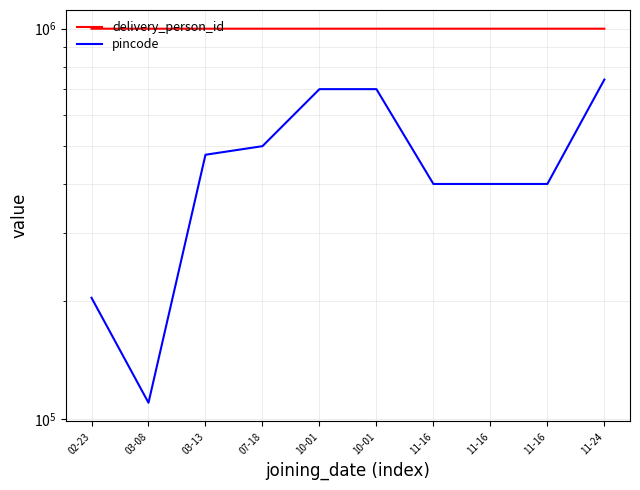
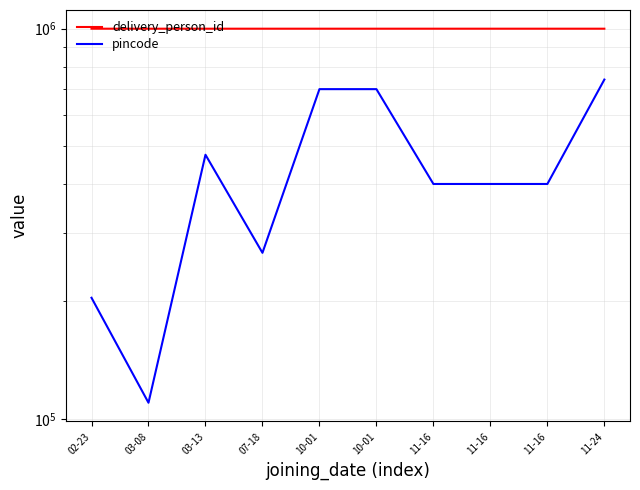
pincode, 07-18: 500000 -> 270000
